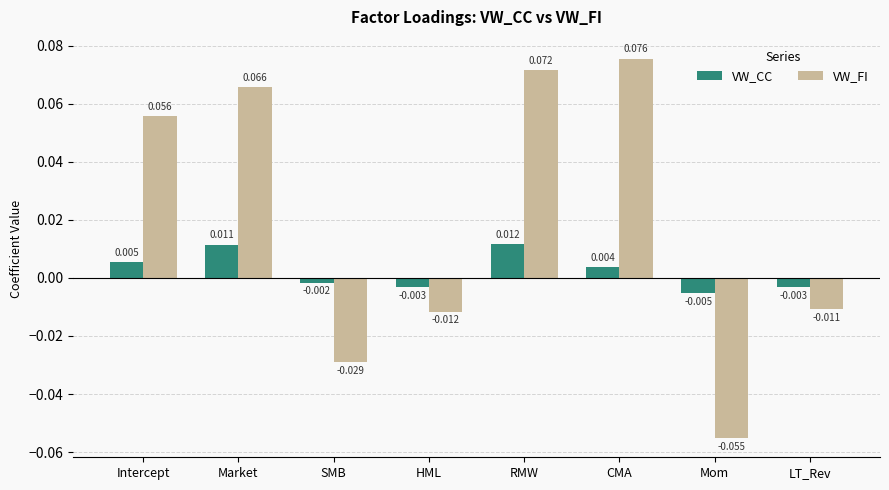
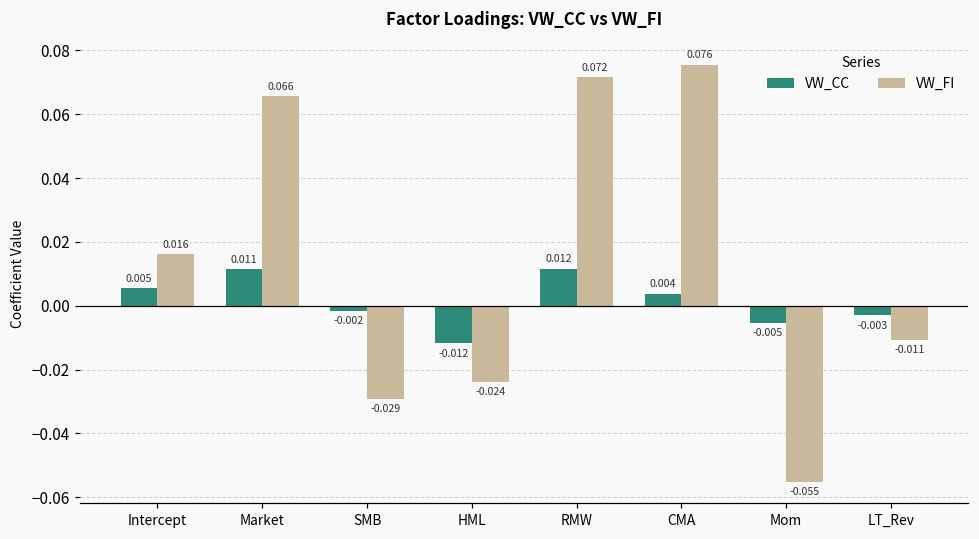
VW_FI, Intercept: 0.056 -> 0.016
VW_CC, HML: -0.003 -> -0.012
VW_FI, HML: -0.012 -> -0.024
